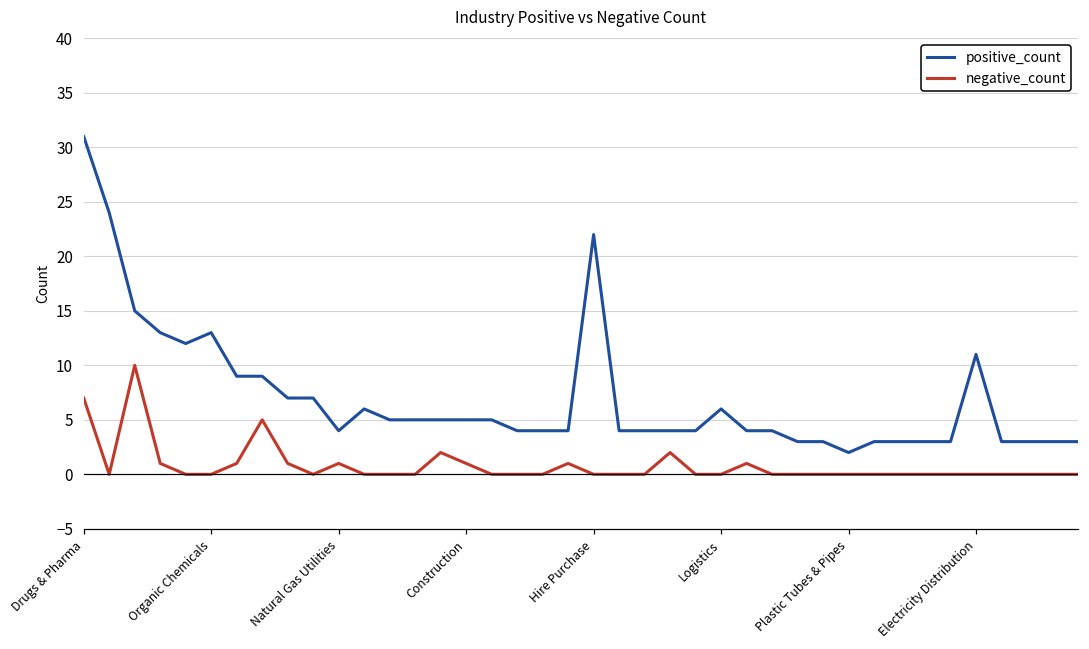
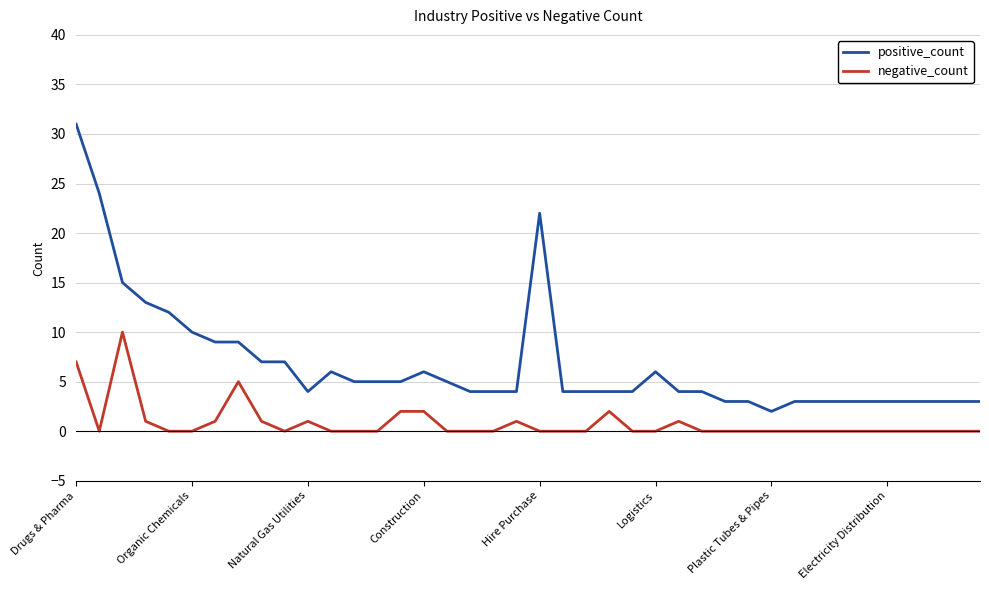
positive_count, Organic Chemicals: 13 -> 10
positive_count, Construction: 5 -> 6
negative_count, Construction: 1 -> 2
positive_count, Electricity Distribution: 11 -> 3
